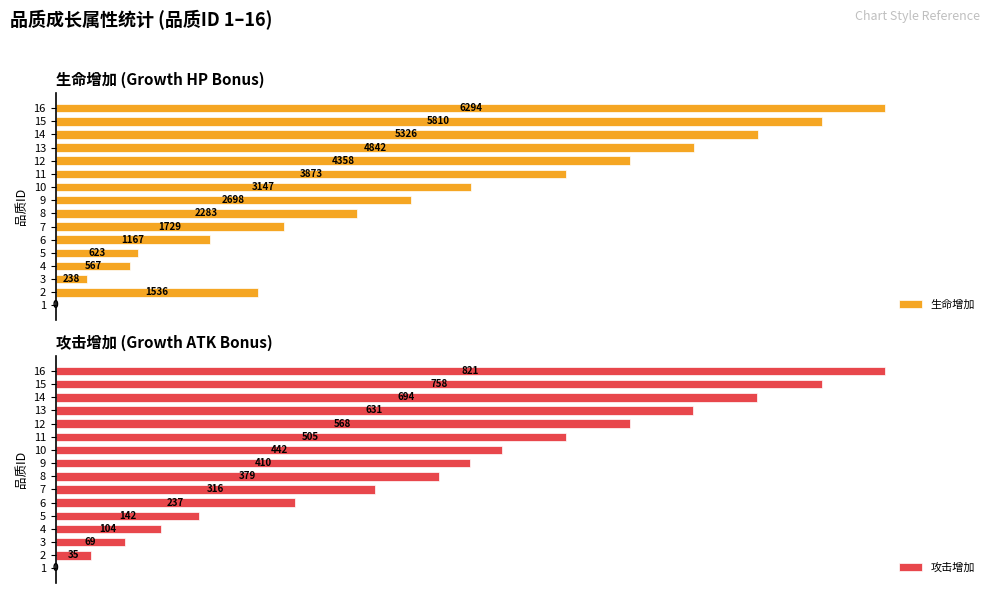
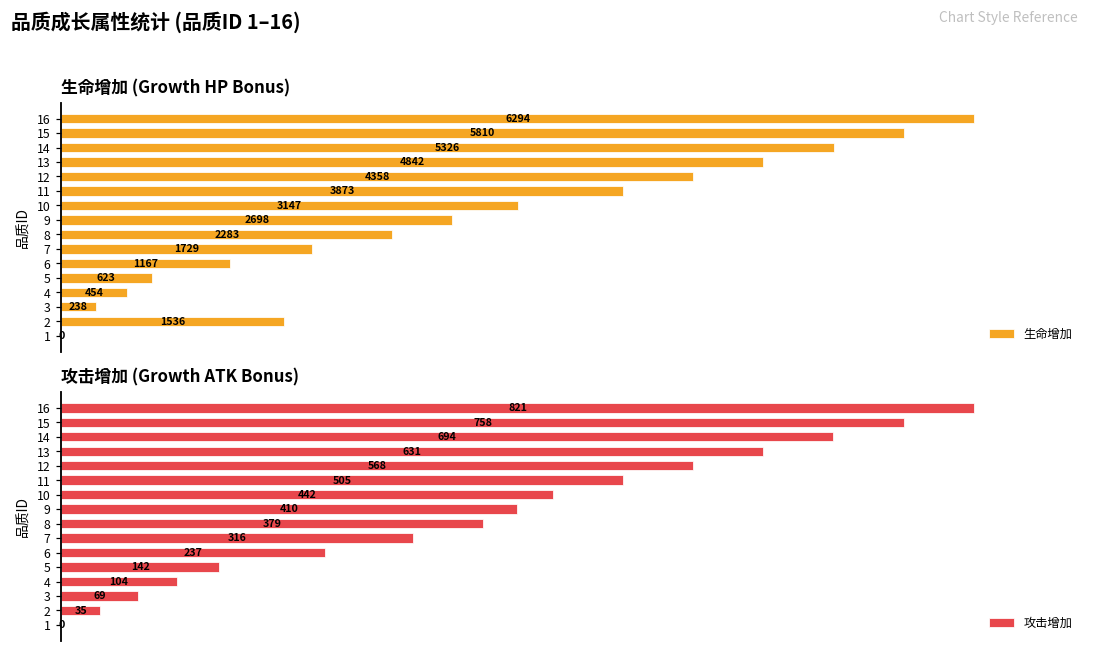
生命增加 (Growth HP Bonus), 4: 567 -> 454
